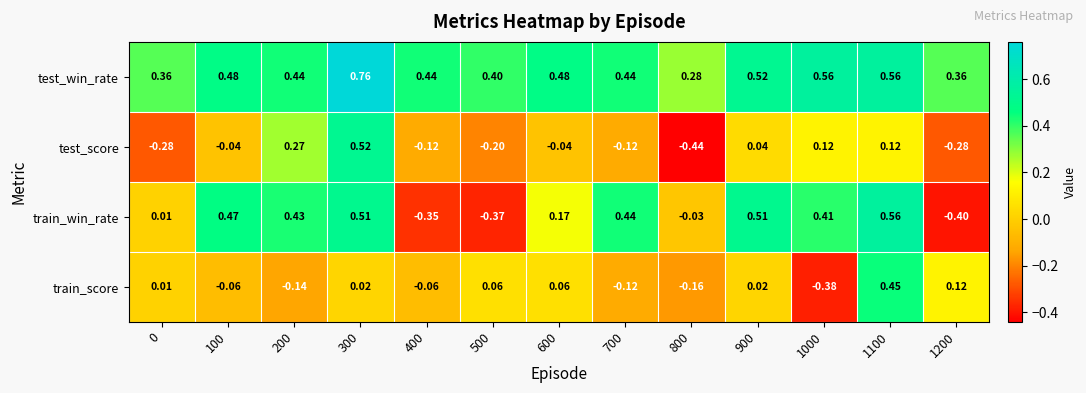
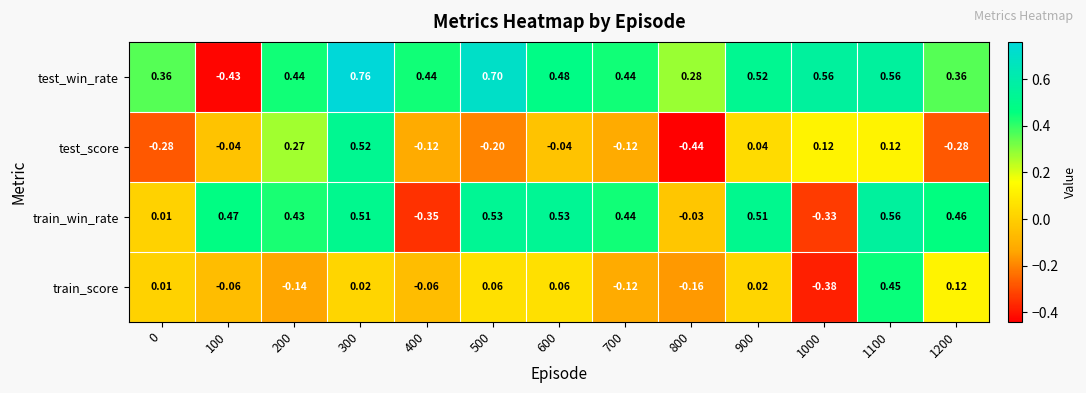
test_win_rate, 100: 0.48 -> -0.43
test_win_rate, 500: 0.40 -> 0.70
train_win_rate, 500: -0.37 -> 0.53
train_win_rate, 600: 0.17 -> 0.53
train_win_rate, 1000: 0.41 -> -0.33
train_win_rate, 1200: -0.40 -> 0.46
